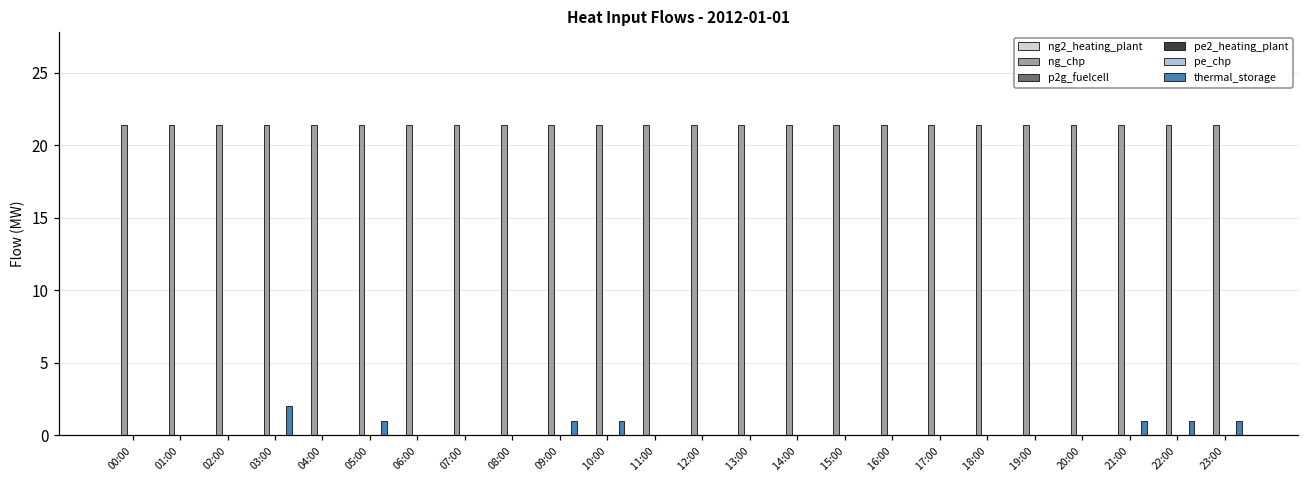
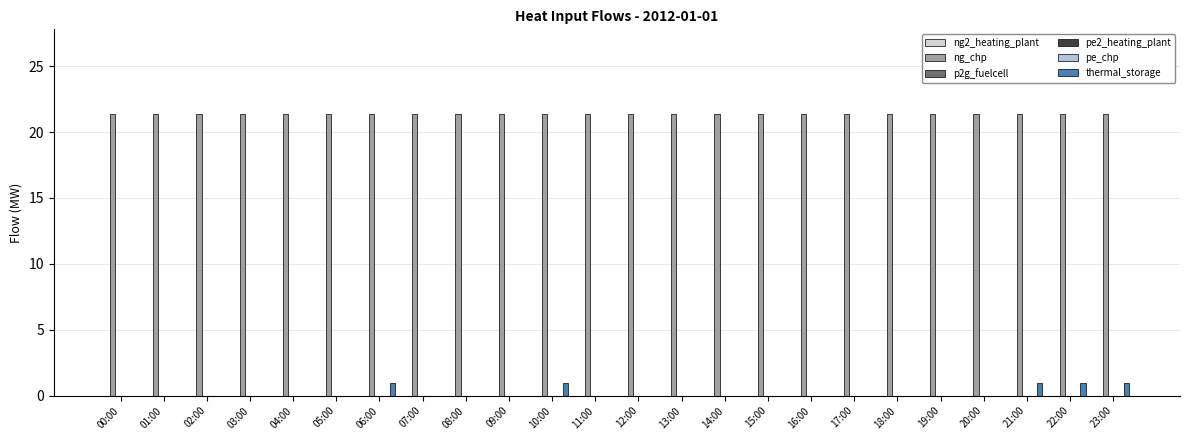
thermal_storage, 03:00: 2 -> 0
thermal_storage, 05:00: 1 -> 0
thermal_storage, 06:00: 0 -> 1
thermal_storage, 09:00: 1 -> 0
